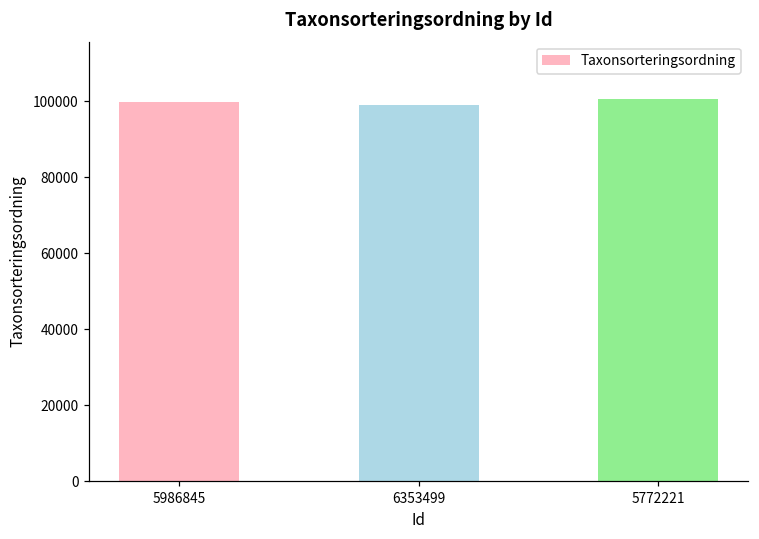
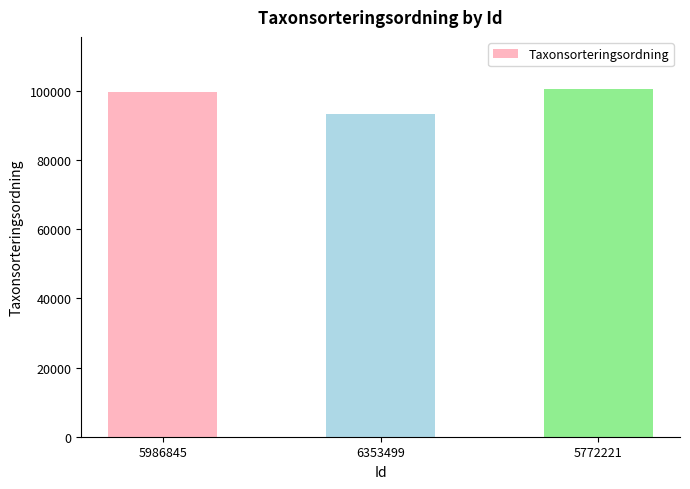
6353499: 99000 -> 93000
